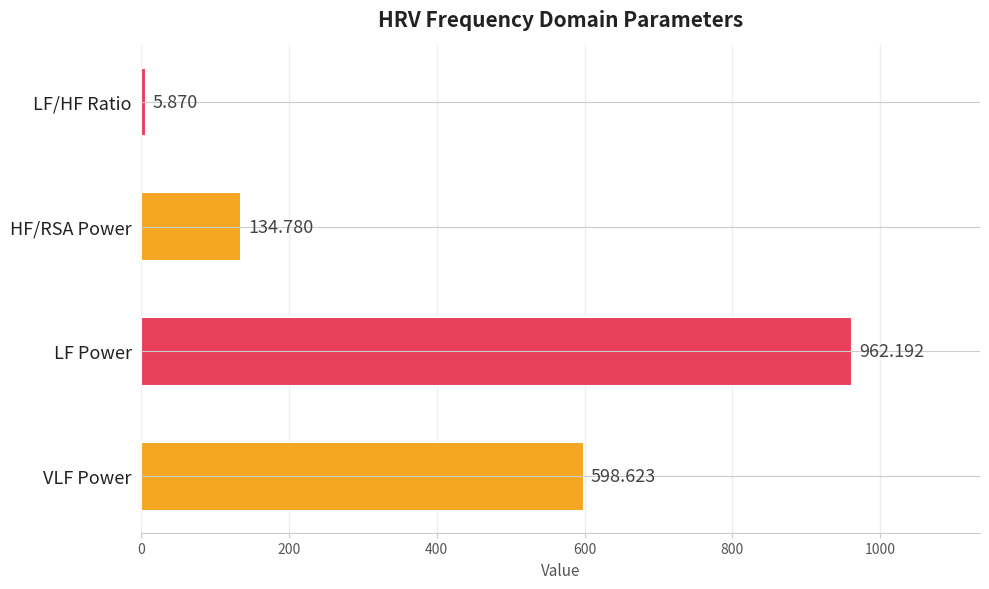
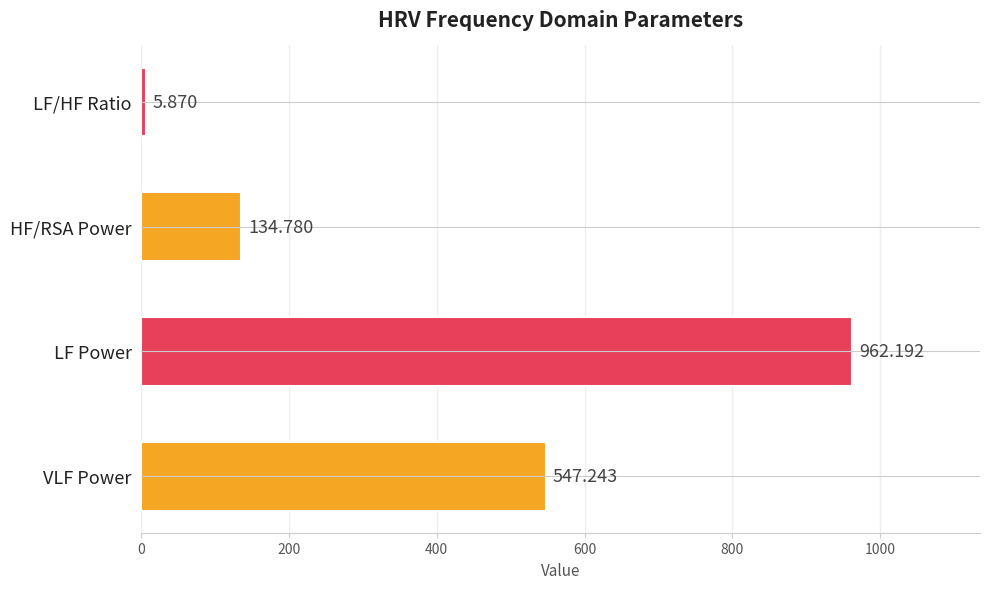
VLF Power: 598.623 -> 547.243
